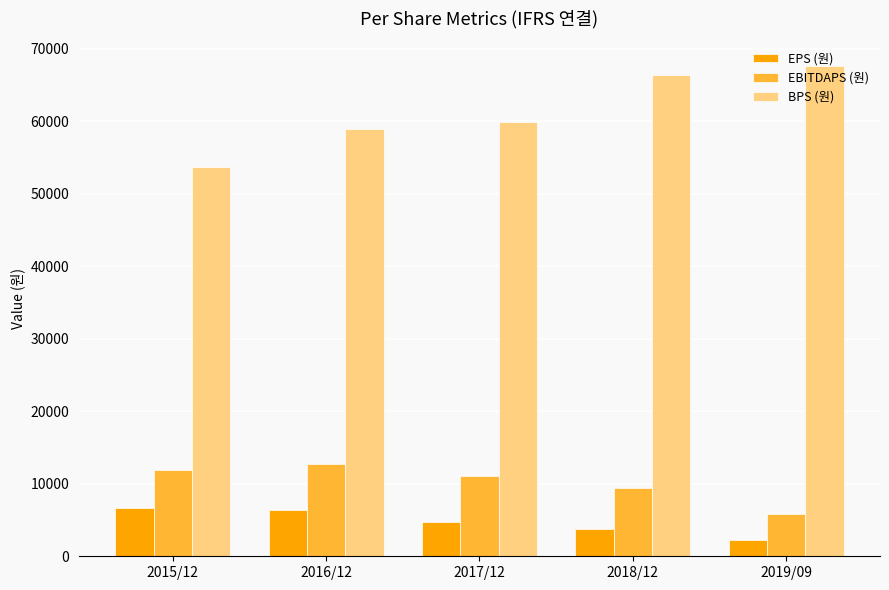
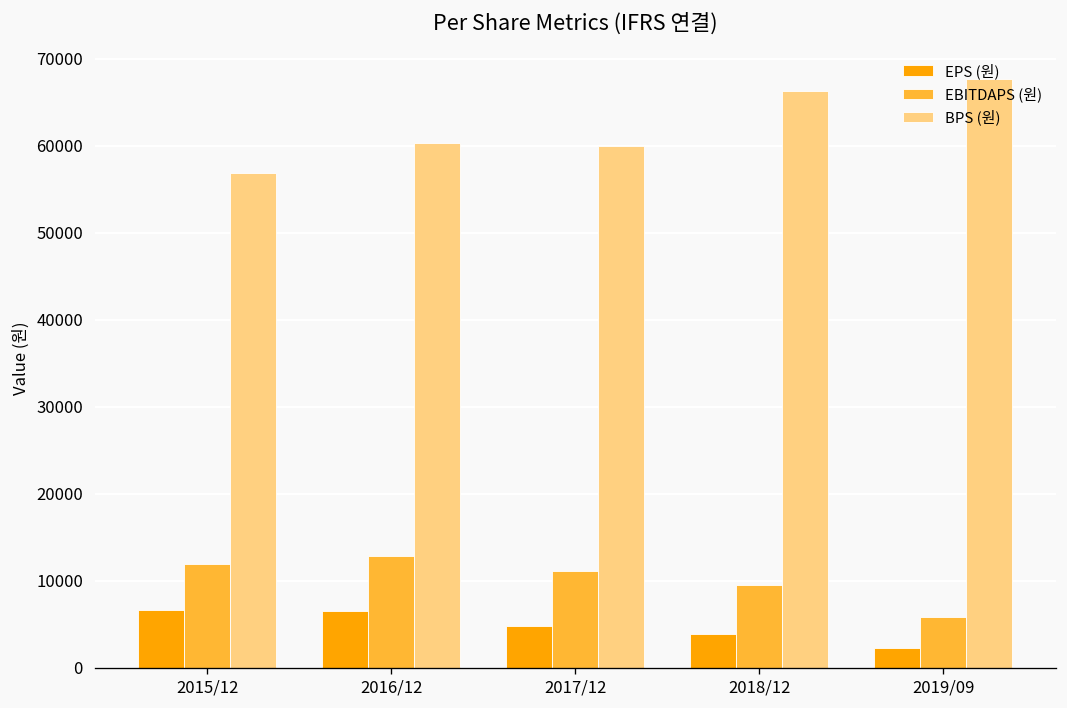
BPS (원), 2015/12: 54000 -> 57000
BPS (원), 2016/12: 59000 -> 60000
